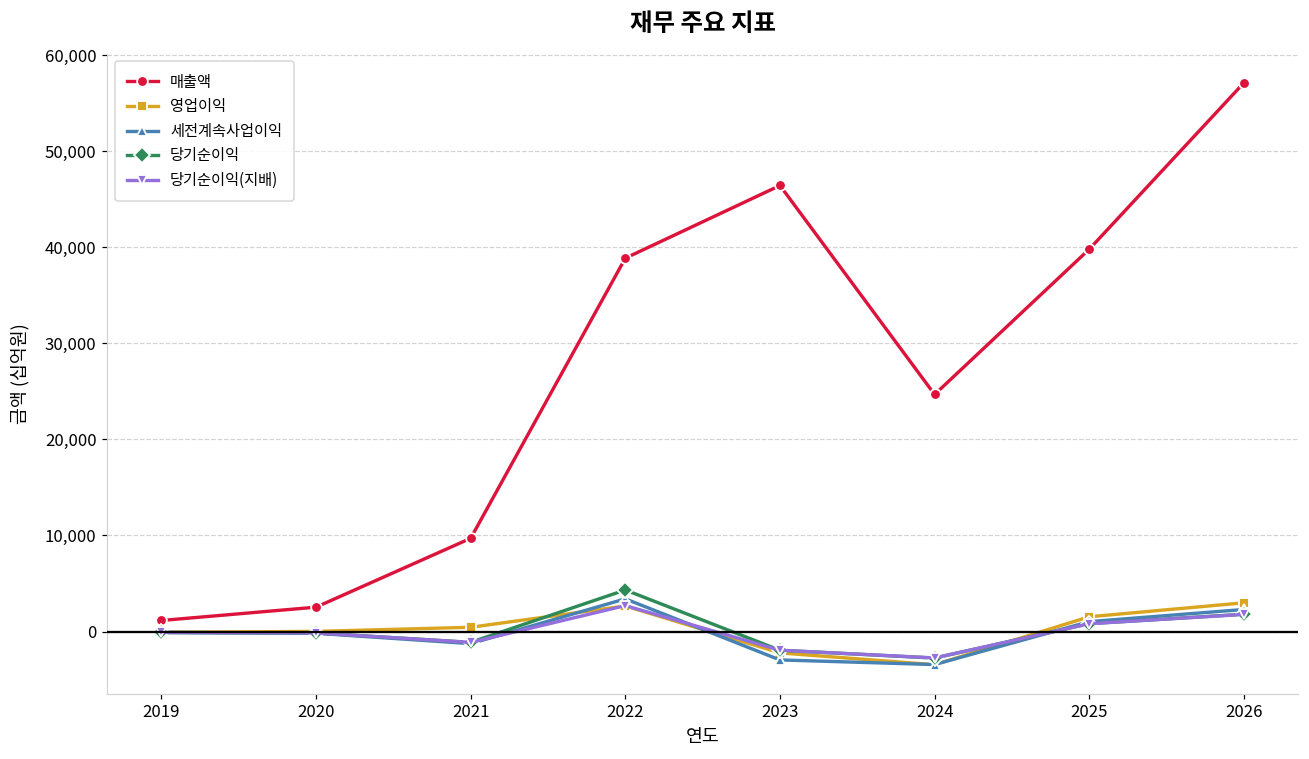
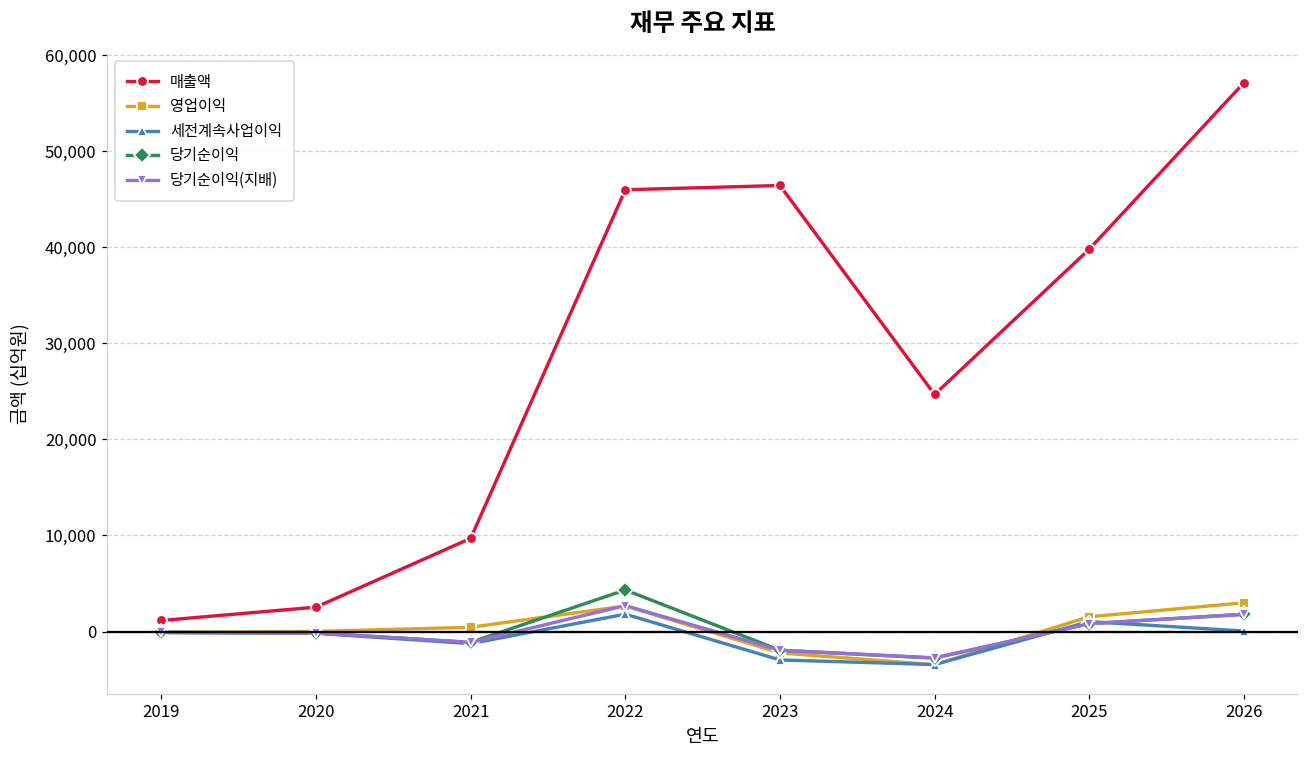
매출액, 2022: 39,000 -> 46,000
세전계속사업이익, 2022: 3,000 -> 2,000
세전계속사업이익, 2026: 2,000 -> 0
